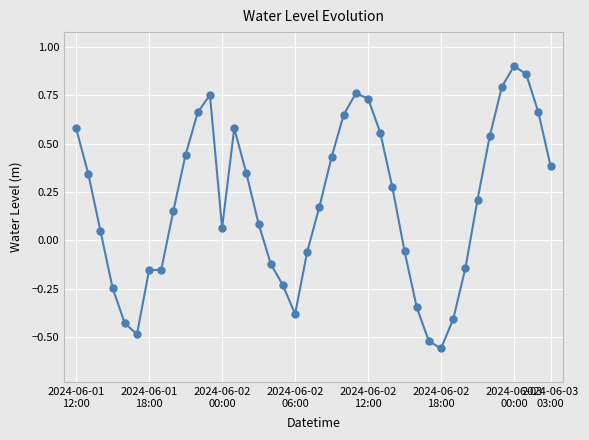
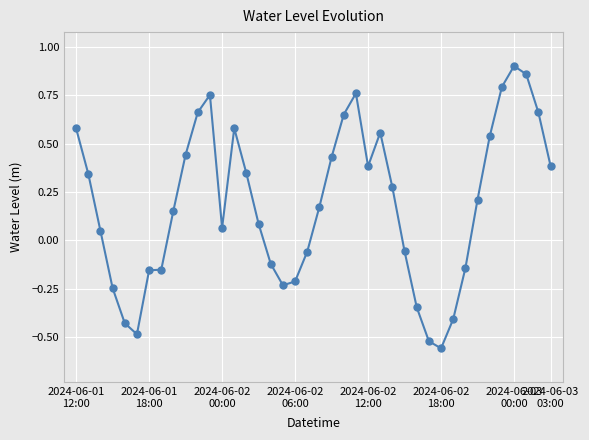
2024-06-02 06:00: -0.38 -> -0.21
2024-06-02 12:00: 0.73 -> 0.38
